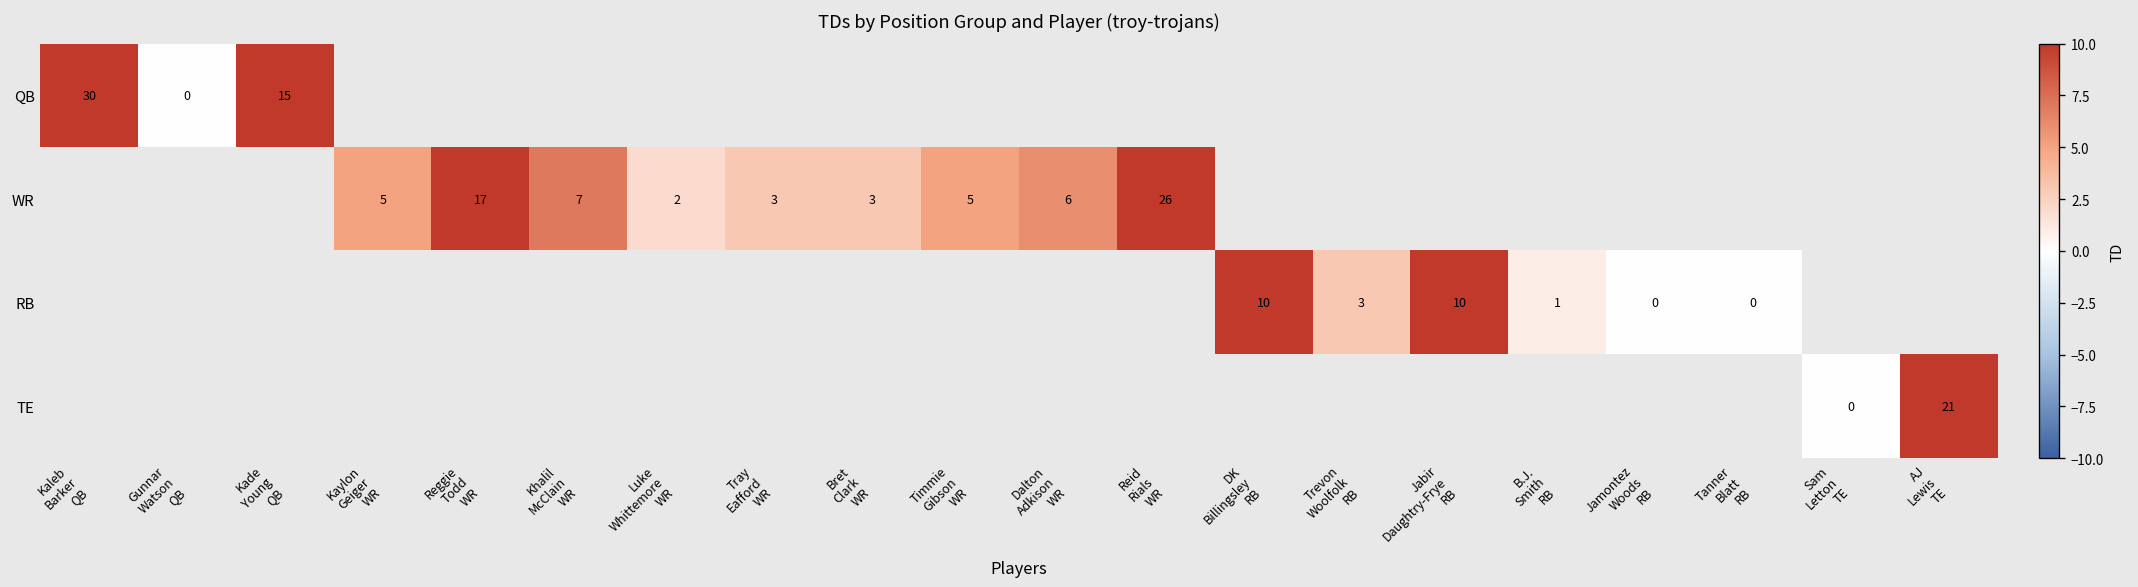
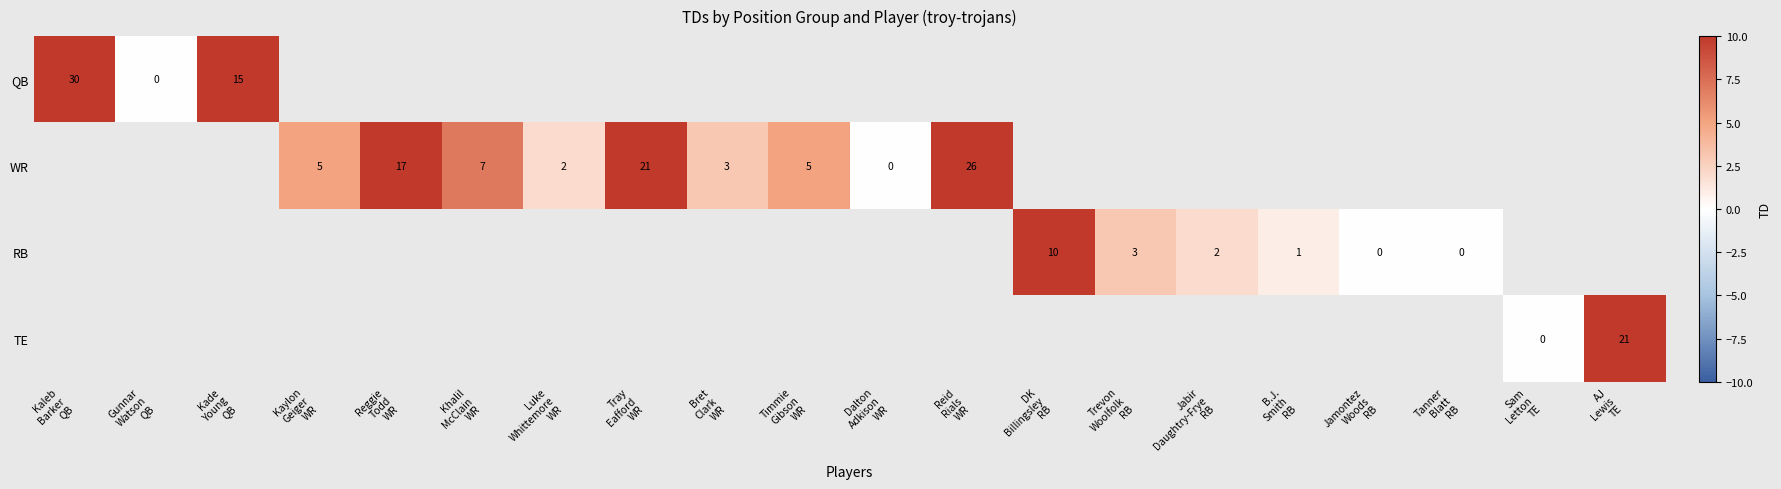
WR, Tray Eafford WR: 3 -> 21
WR, Dalton Adkison WR: 6 -> 0
RB, Jabir Daughtry-Frye RB: 10 -> 2
